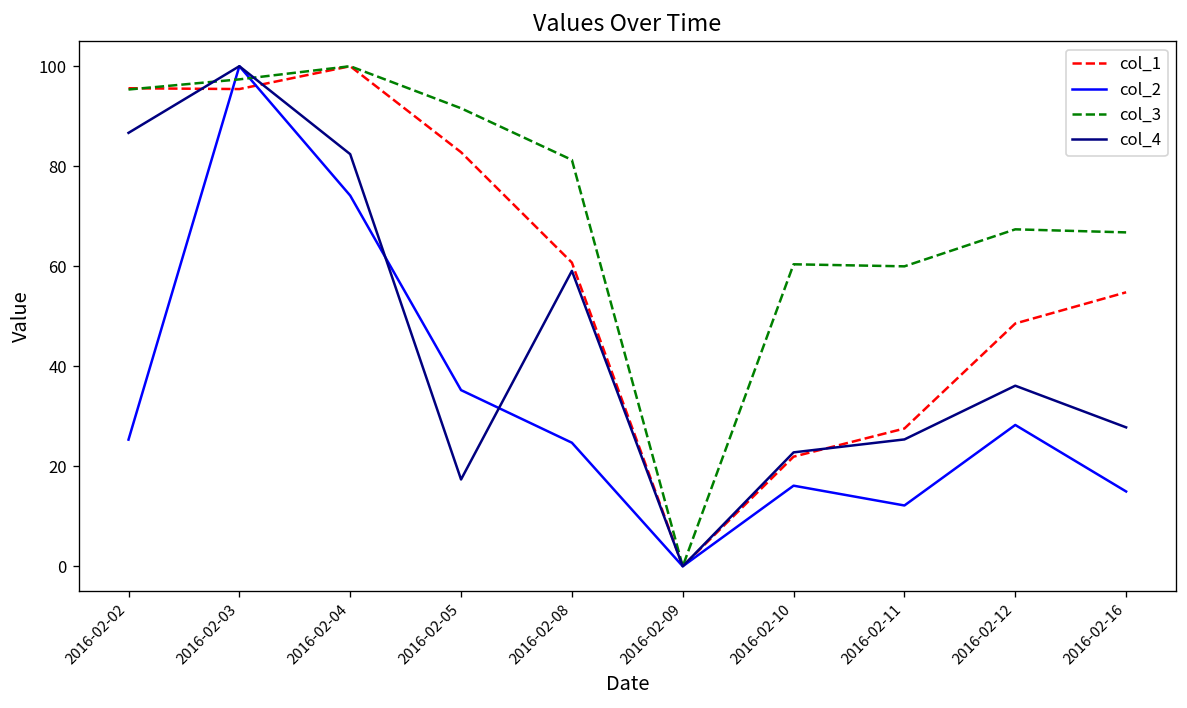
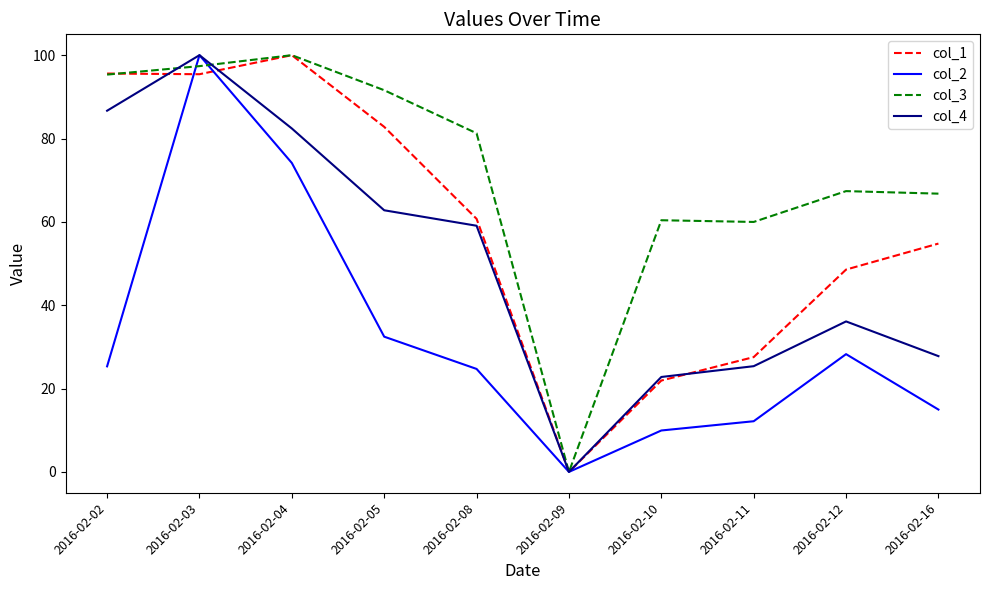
col_2, 2016-02-05: 35 -> 32
col_4, 2016-02-05: 17 -> 63
col_2, 2016-02-10: 16 -> 10
